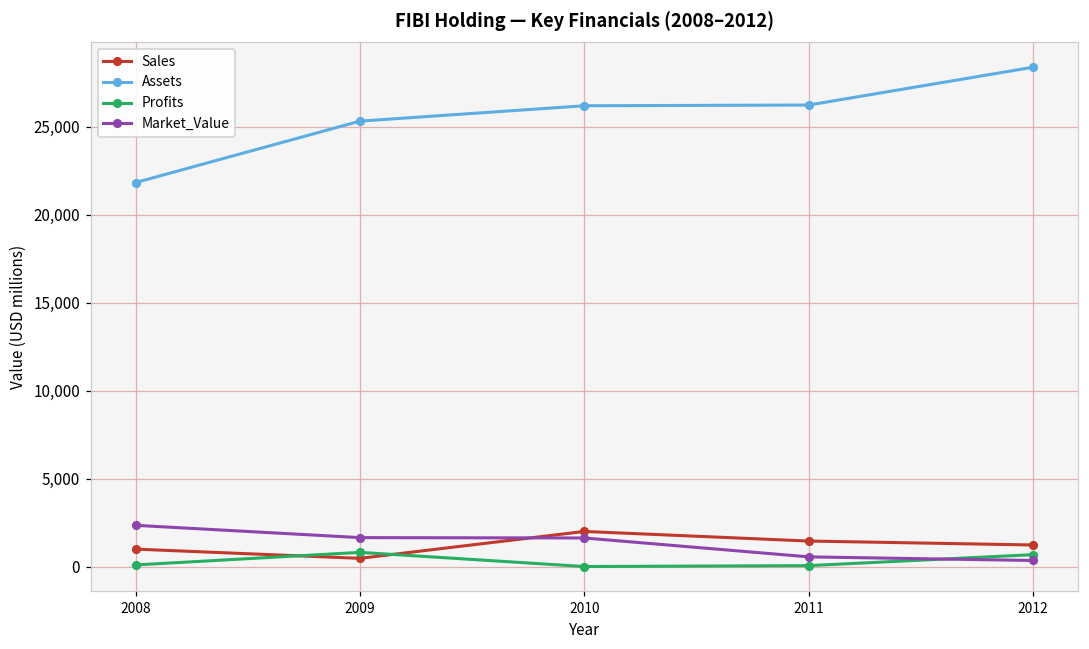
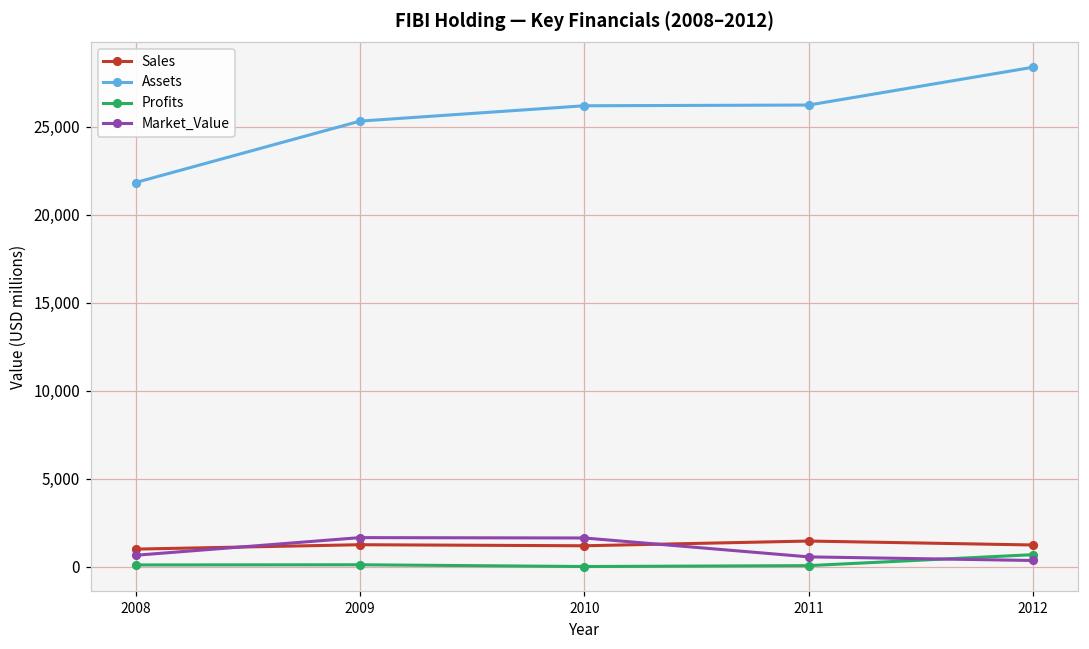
Market_Value, 2008: 2,300 -> 600
Sales, 2009: 500 -> 1,200
Profits, 2009: 800 -> 100
Sales, 2010: 2,000 -> 1,200
